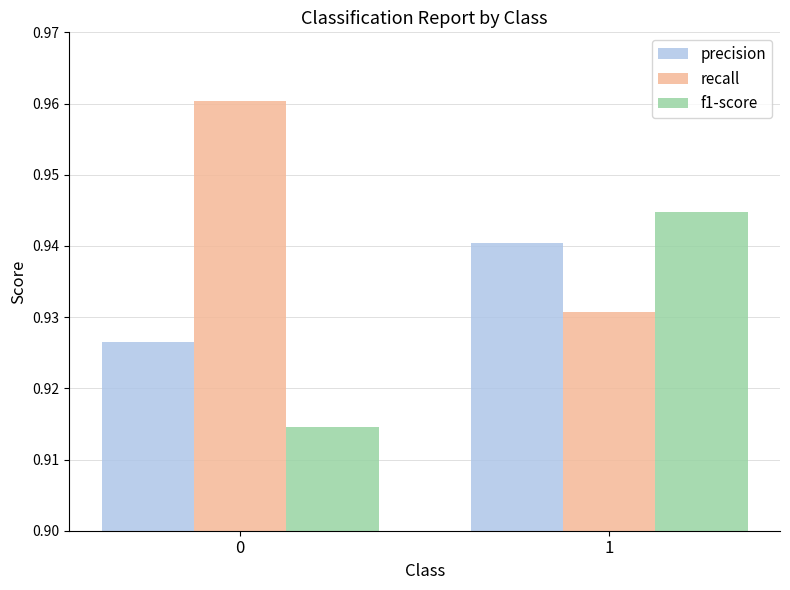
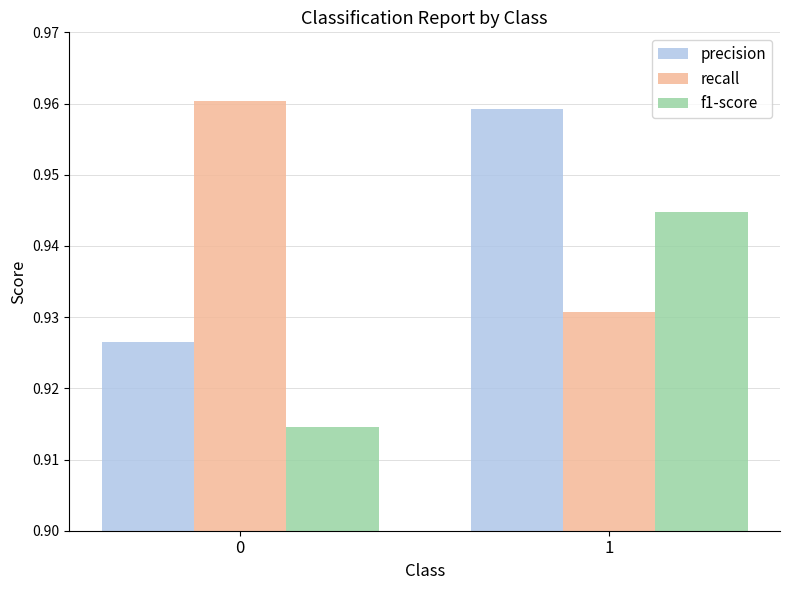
precision, 1: 0.940 -> 0.959
